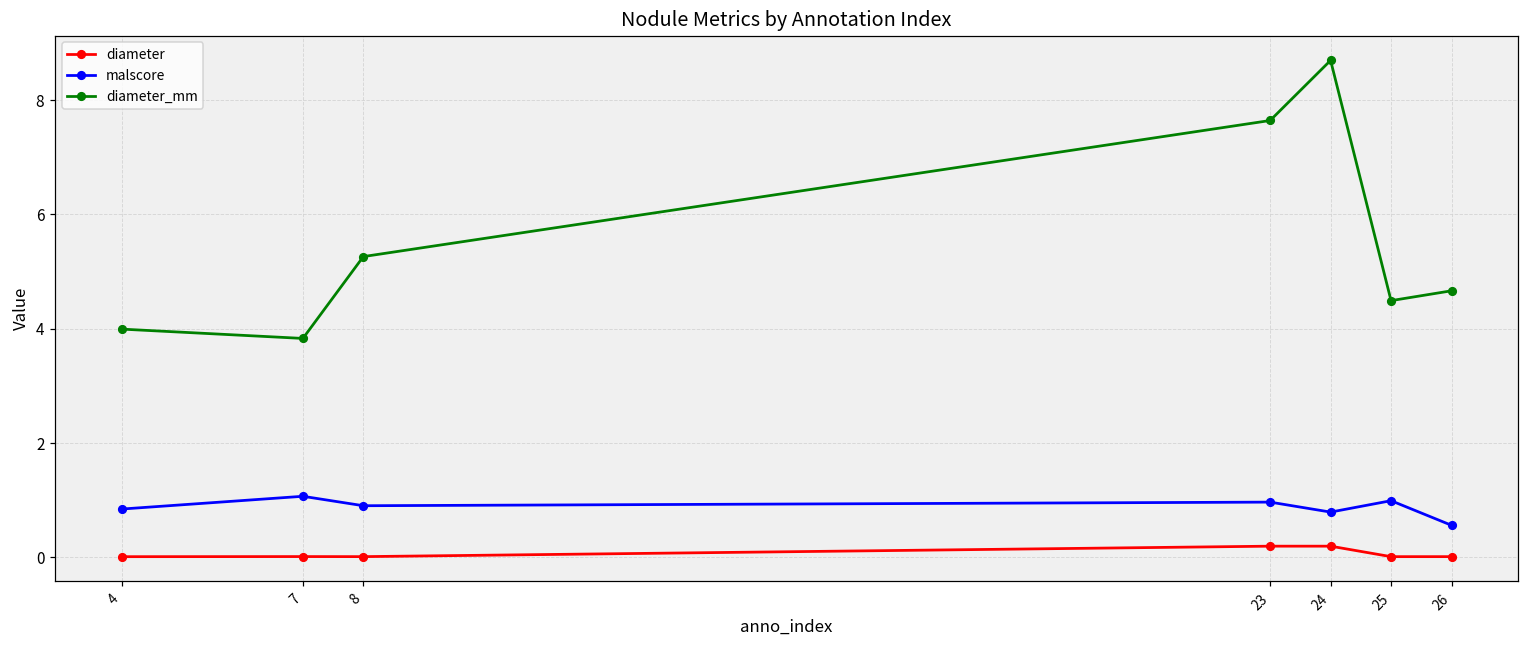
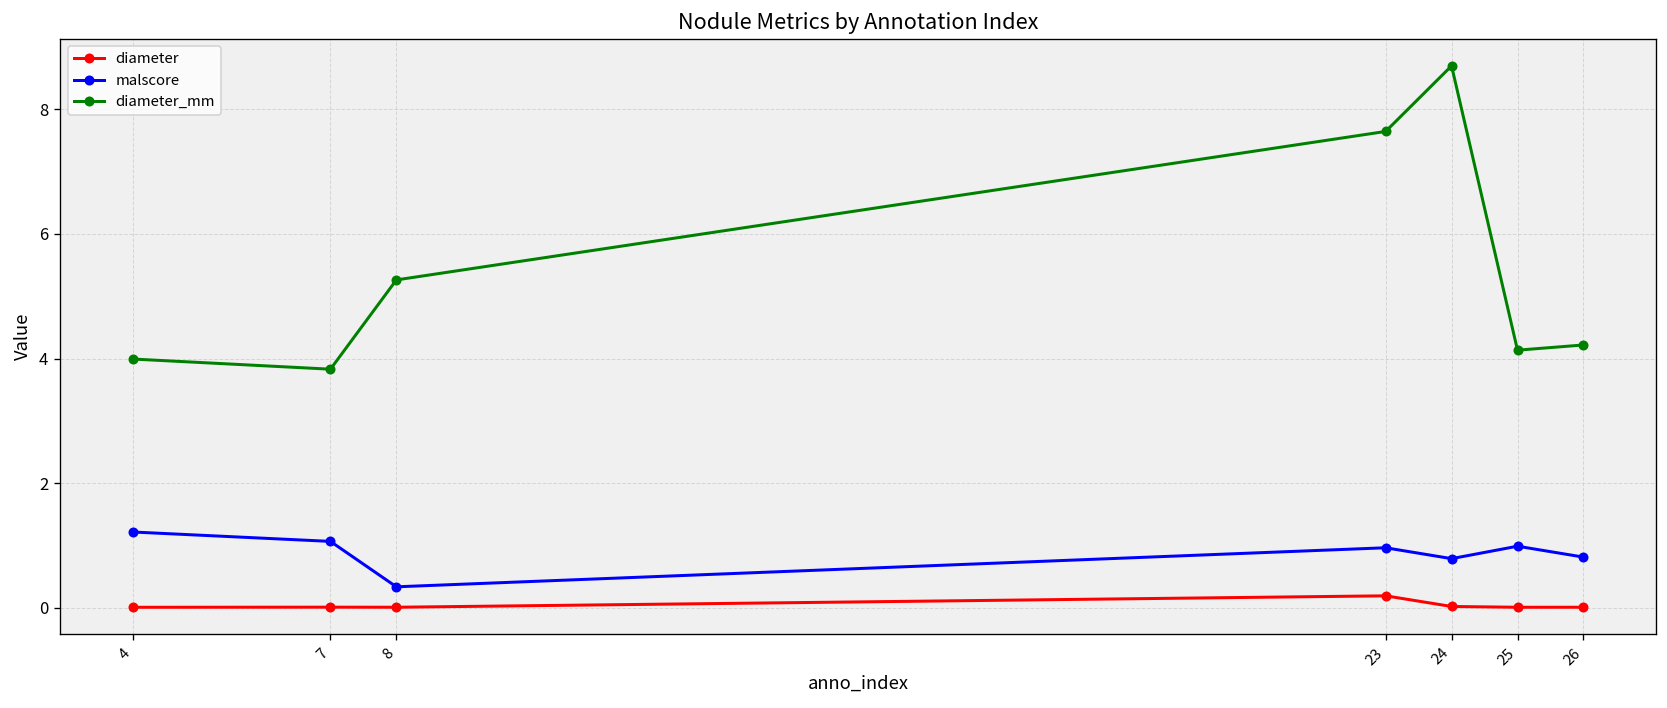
malscore, 4: 0.8 -> 1.2
malscore, 8: 0.9 -> 0.3
diameter, 24: 0.2 -> 0.0
diameter_mm, 25: 4.5 -> 4.1
malscore, 26: 0.6 -> 0.8
diameter_mm, 26: 4.7 -> 4.2
